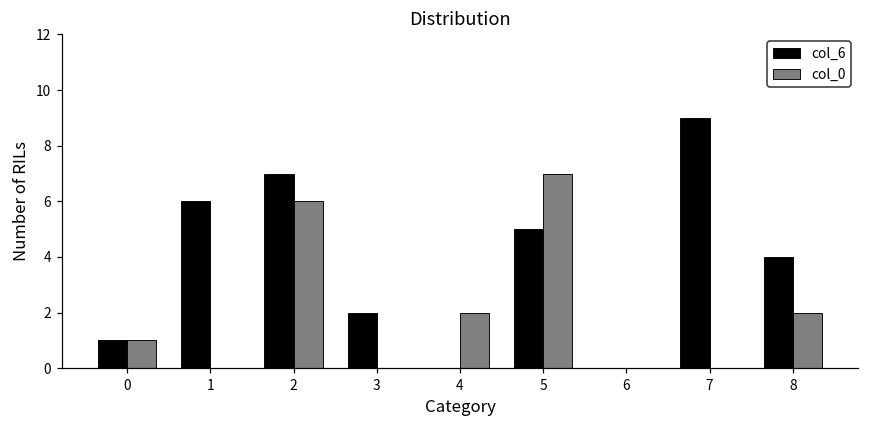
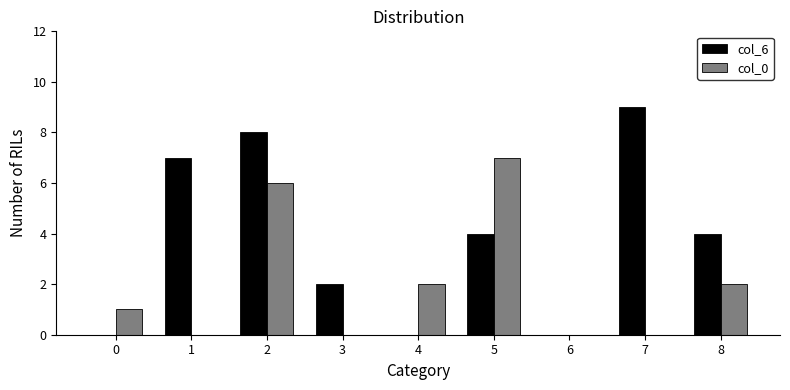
col_6, 0: 1 -> 0
col_6, 1: 6 -> 7
col_6, 2: 7 -> 8
col_6, 5: 5 -> 4
